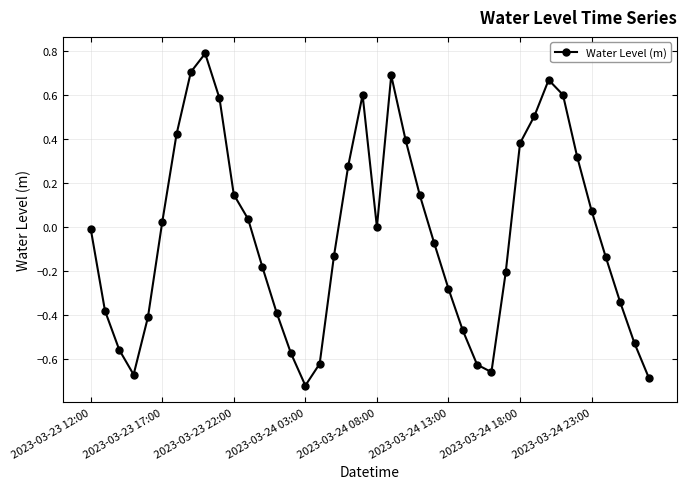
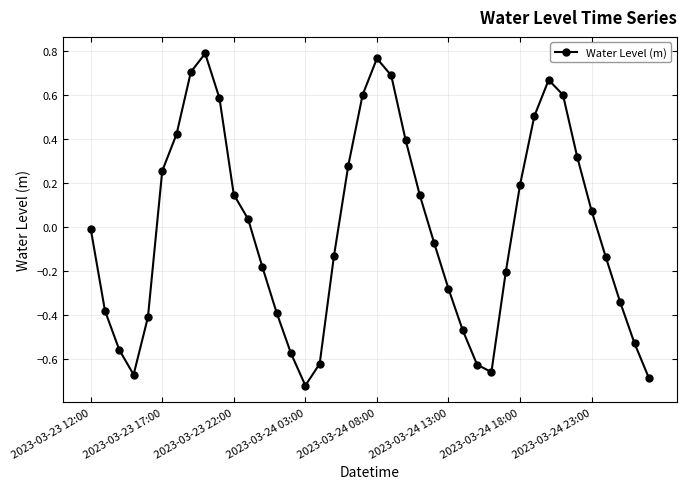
2023-03-23 17:00: 0.02 -> 0.26
2023-03-24 08:00: 0.00 -> 0.77
2023-03-24 18:00: 0.38 -> 0.19
